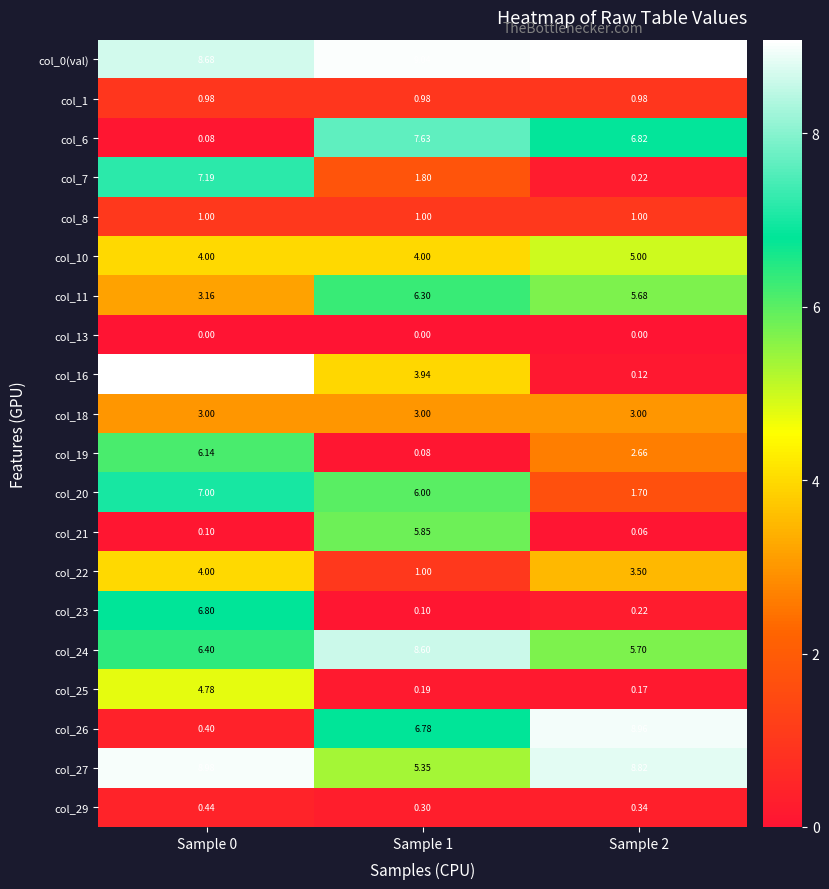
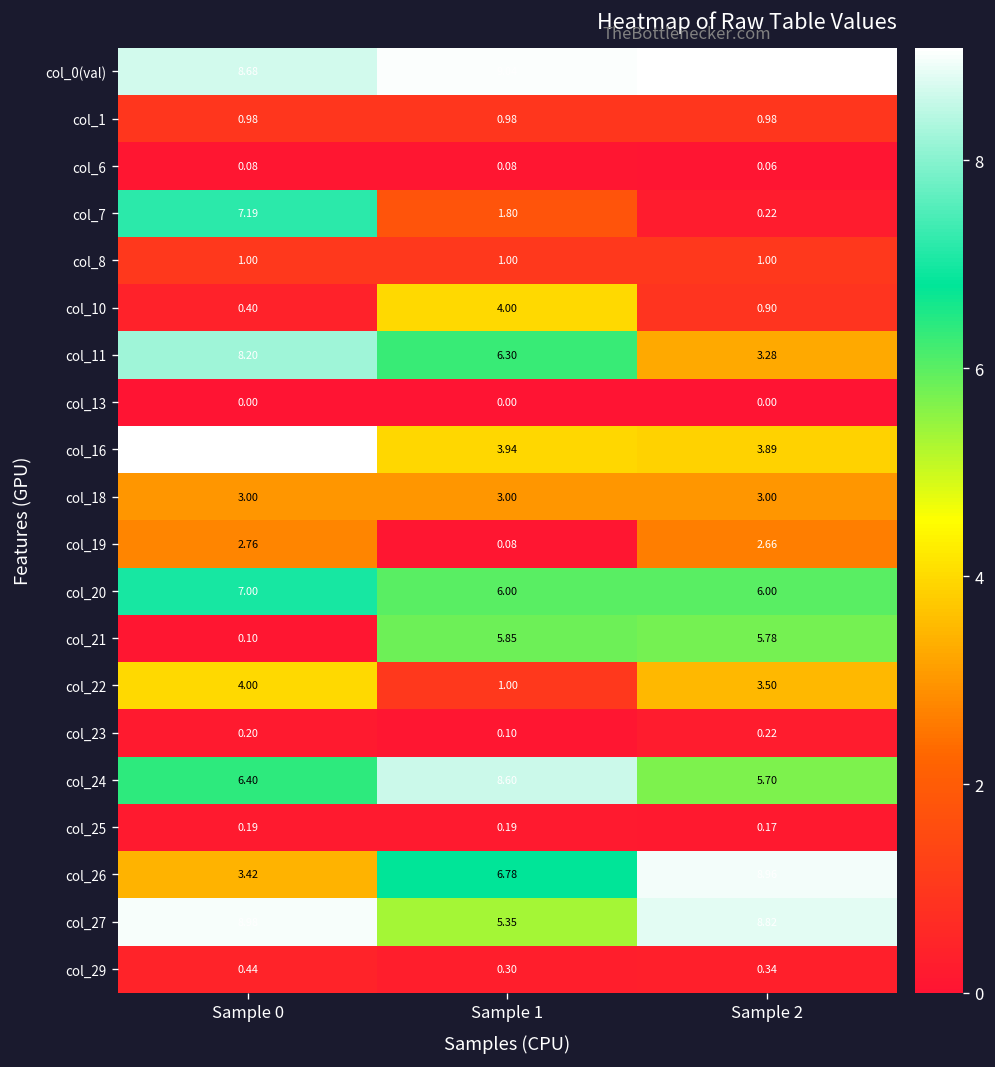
col_6, Sample 1: 7.63 -> 0.08
col_6, Sample 2: 6.82 -> 0.06
col_10, Sample 0: 4.00 -> 0.40
col_10, Sample 2: 5.00 -> 0.90
col_11, Sample 0: 3.16 -> 8.20
col_11, Sample 2: 5.68 -> 3.28
col_16, Sample 2: 0.12 -> 3.89
col_19, Sample 0: 6.14 -> 2.76
col_20, Sample 2: 1.70 -> 6.00
col_21, Sample 2: 0.06 -> 5.78
col_23, Sample 0: 6.80 -> 0.20
col_25, Sample 0: 4.78 -> 0.19
col_26, Sample 0: 0.40 -> 3.42
